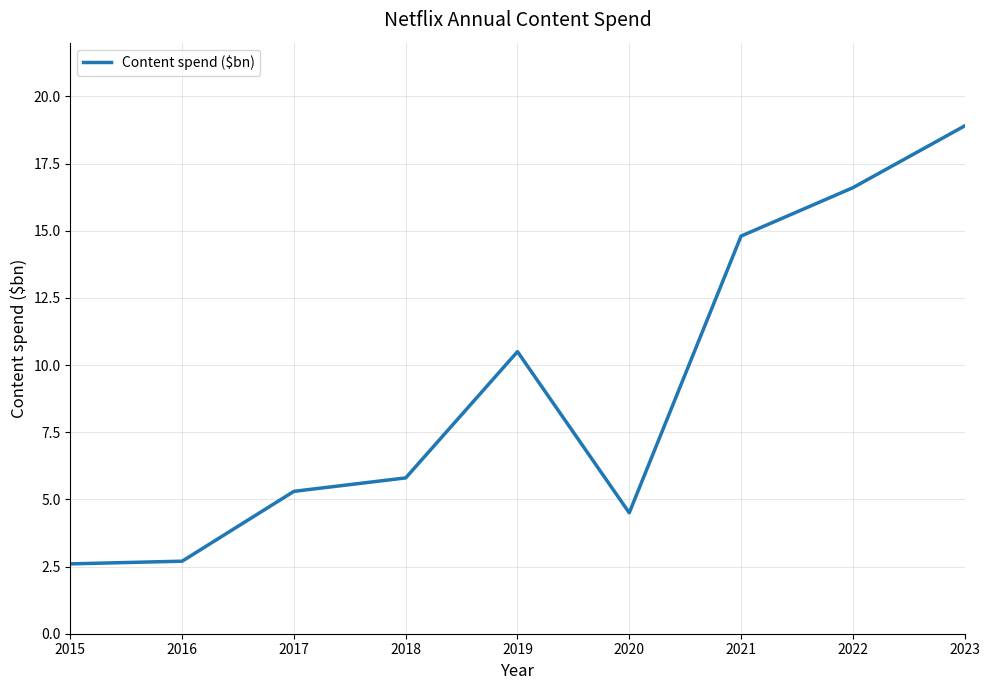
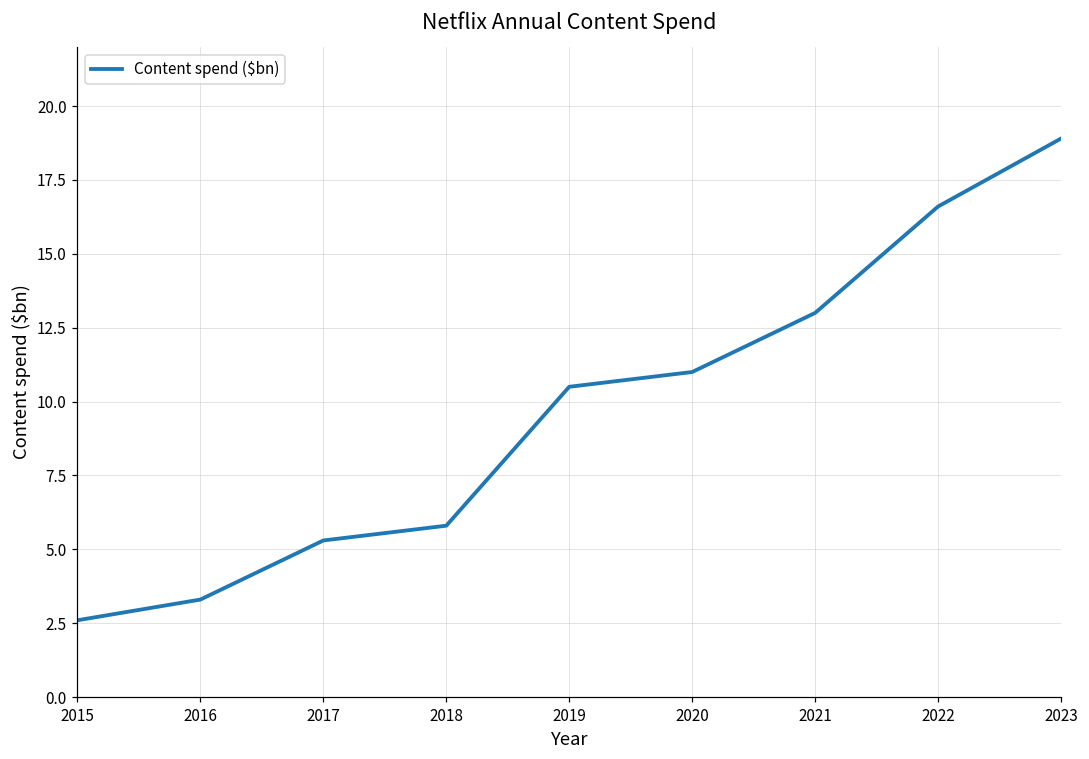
2016: 2.7 -> 3.3
2020: 4.5 -> 11.0
2021: 14.8 -> 13.0
